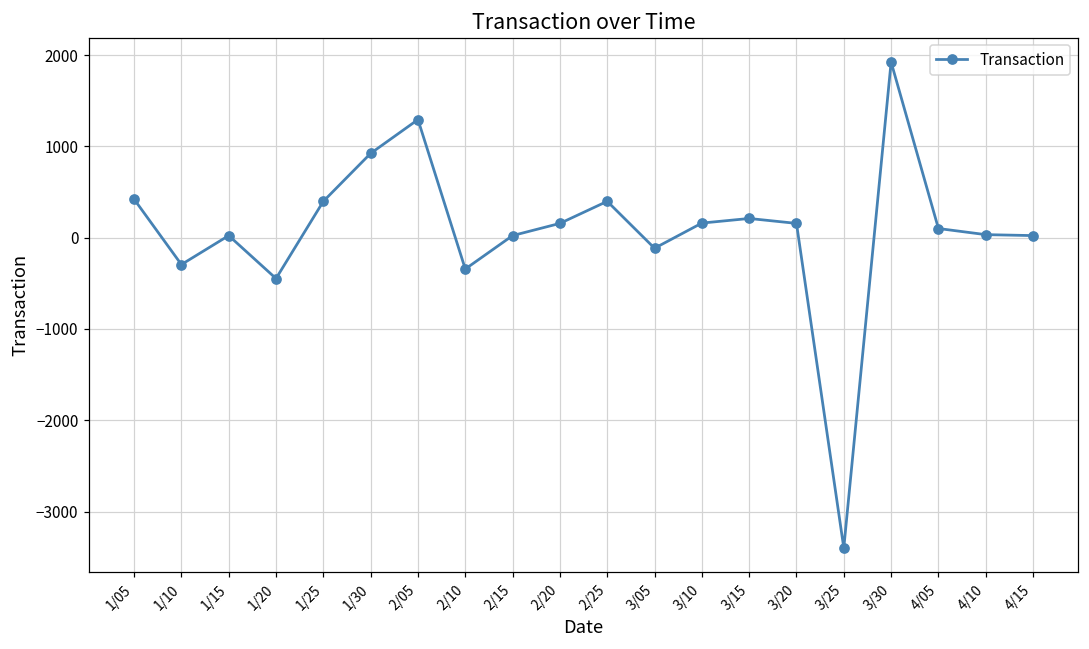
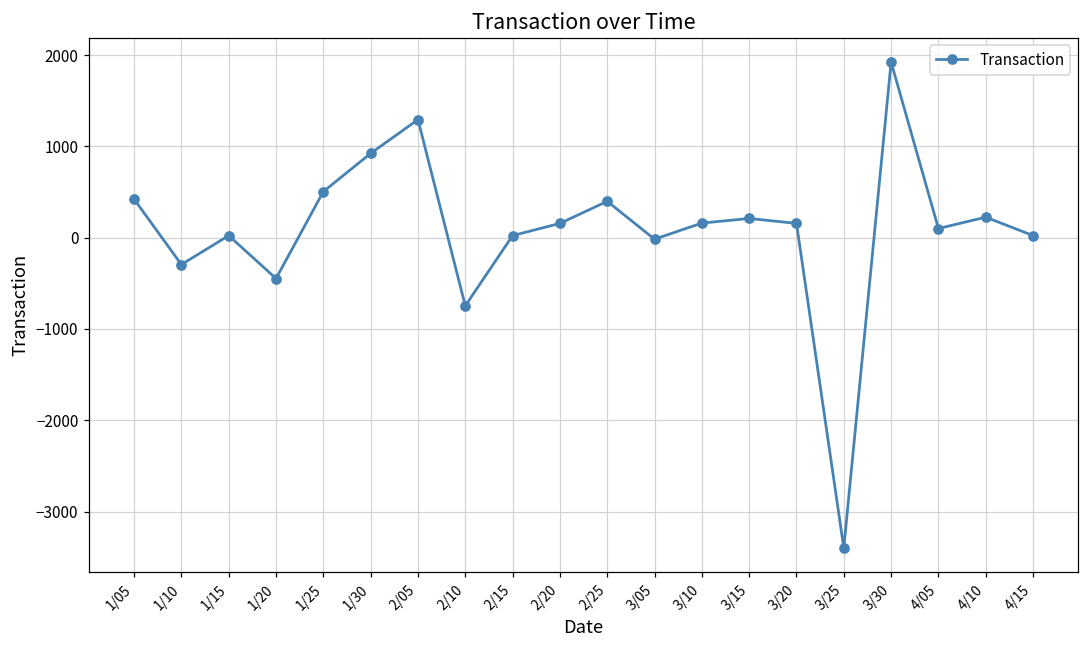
1/25: 400 -> 500
2/10: -300 -> -700
3/05: -100 -> 0
4/10: 0 -> 200
